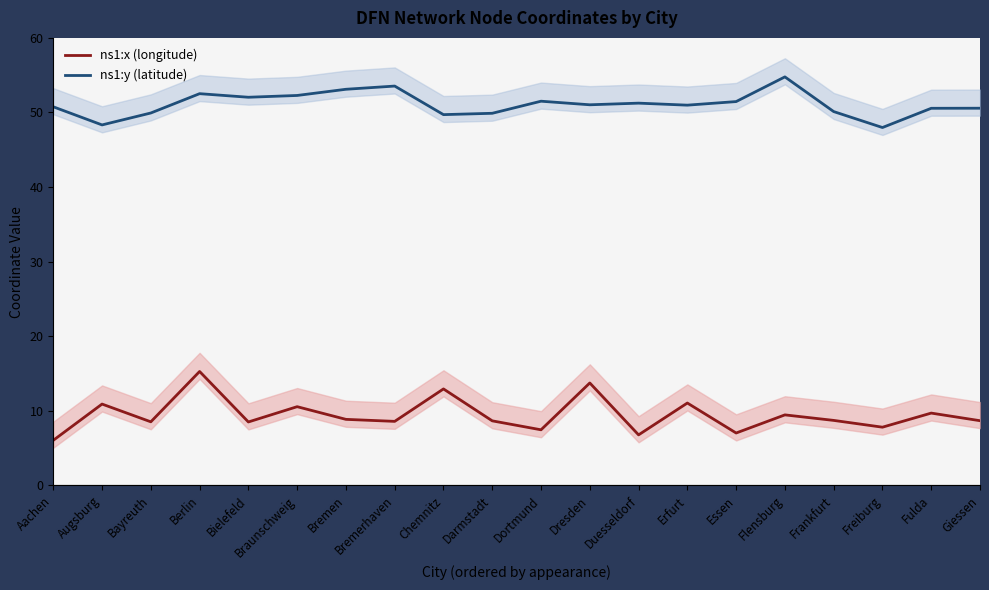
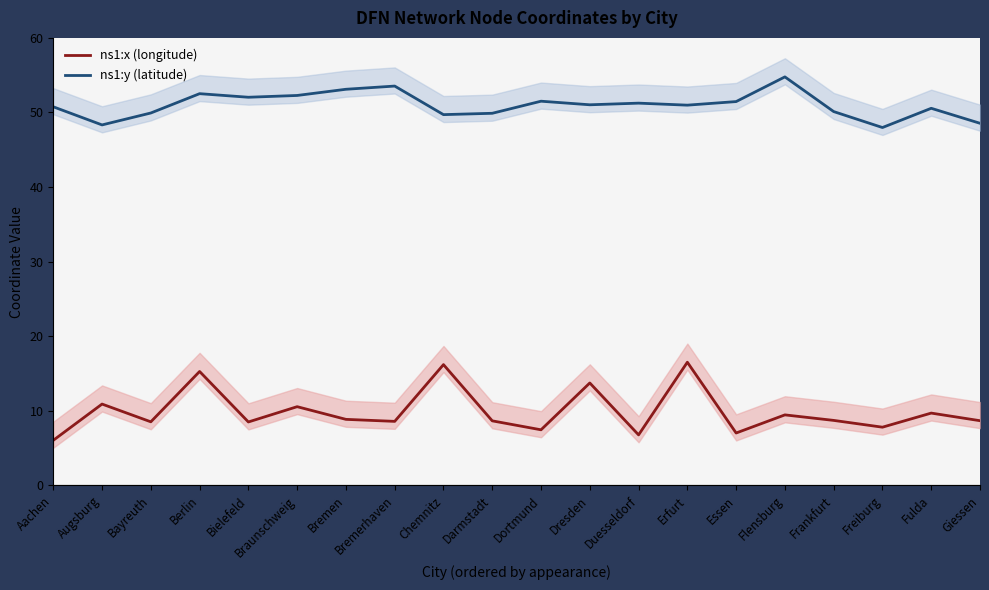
ns1:x (longitude), Chemnitz: 13 -> 16
ns1:x (longitude), Erfurt: 11 -> 17
ns1:y (latitude), Giessen: 51 -> 49
